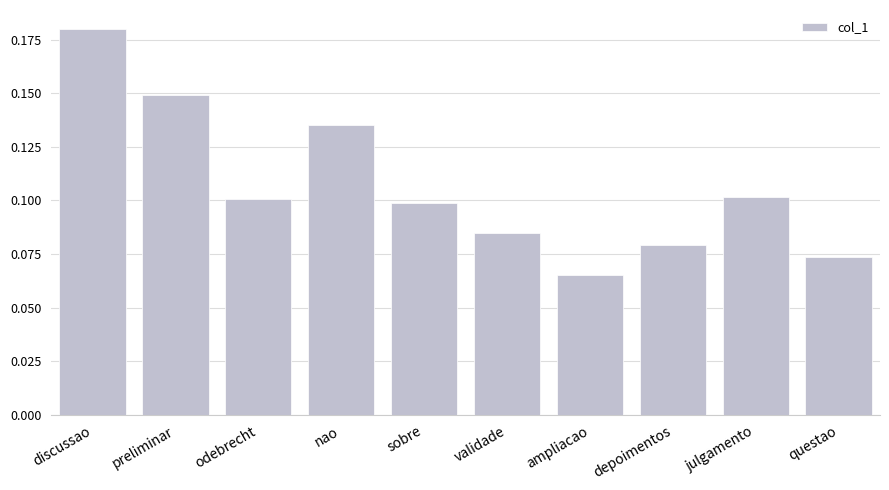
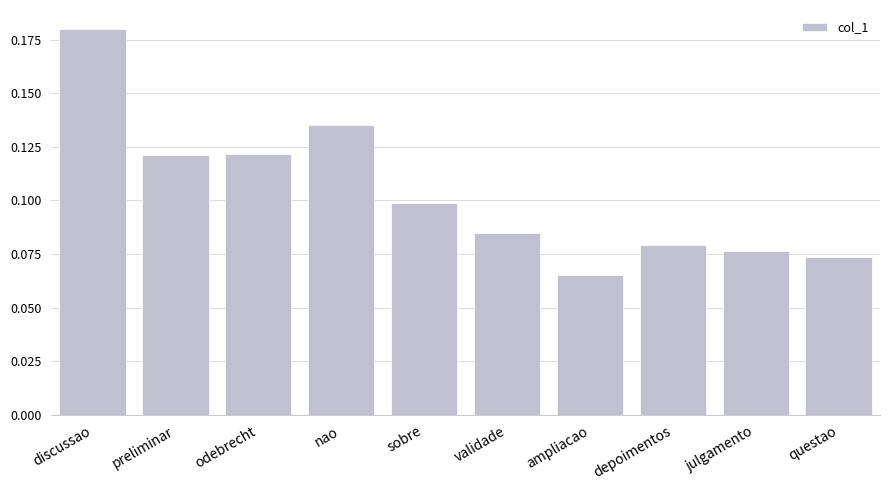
preliminar: 0.149 -> 0.121
odebrecht: 0.101 -> 0.122
julgamento: 0.102 -> 0.077
